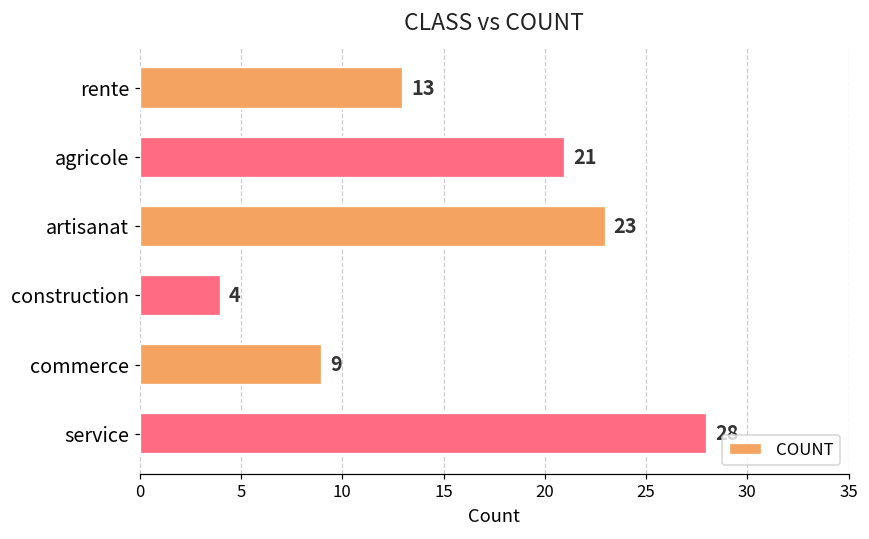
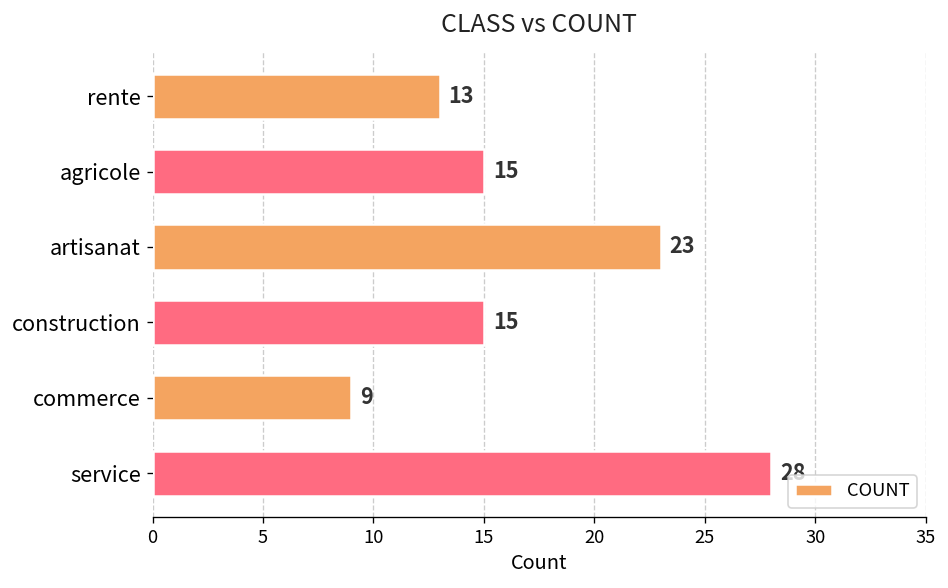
agricole: 21 -> 15
construction: 4 -> 15
